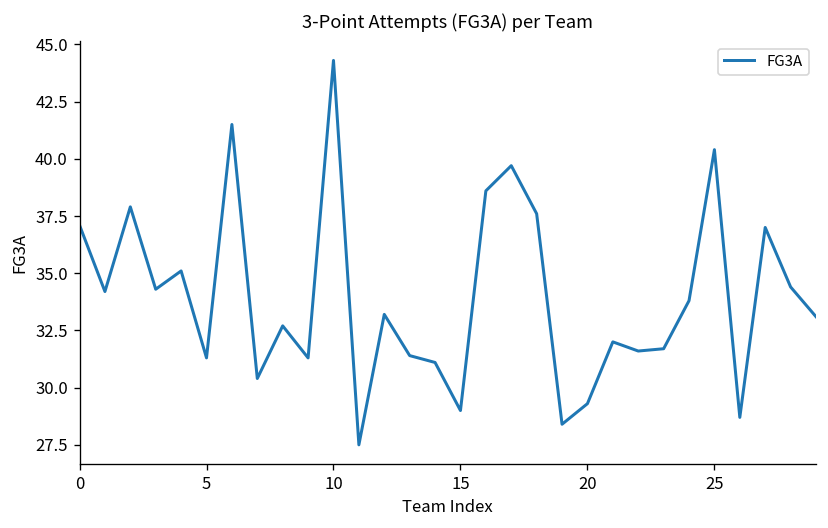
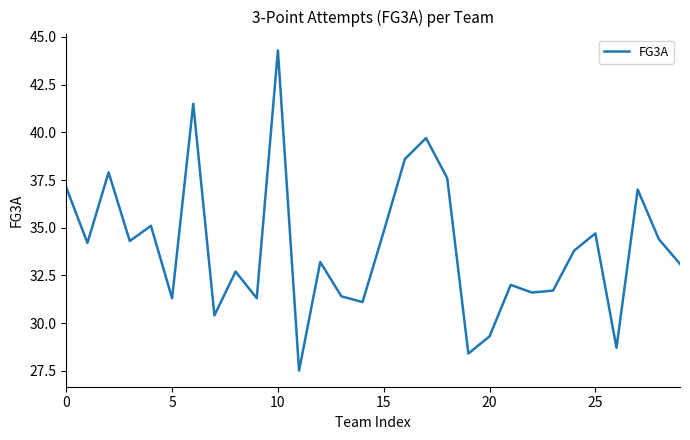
15: 29.0 -> 34.8
25: 40.4 -> 34.7
